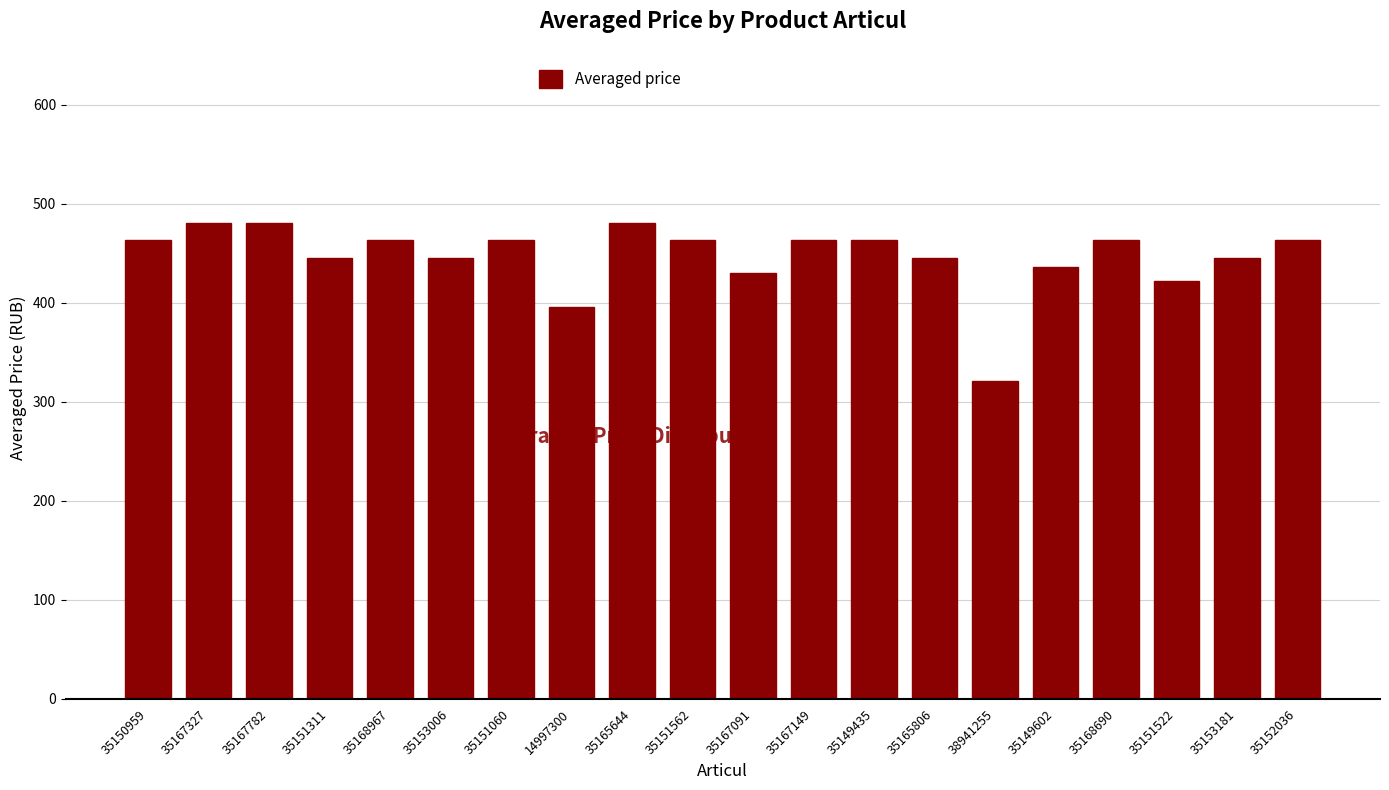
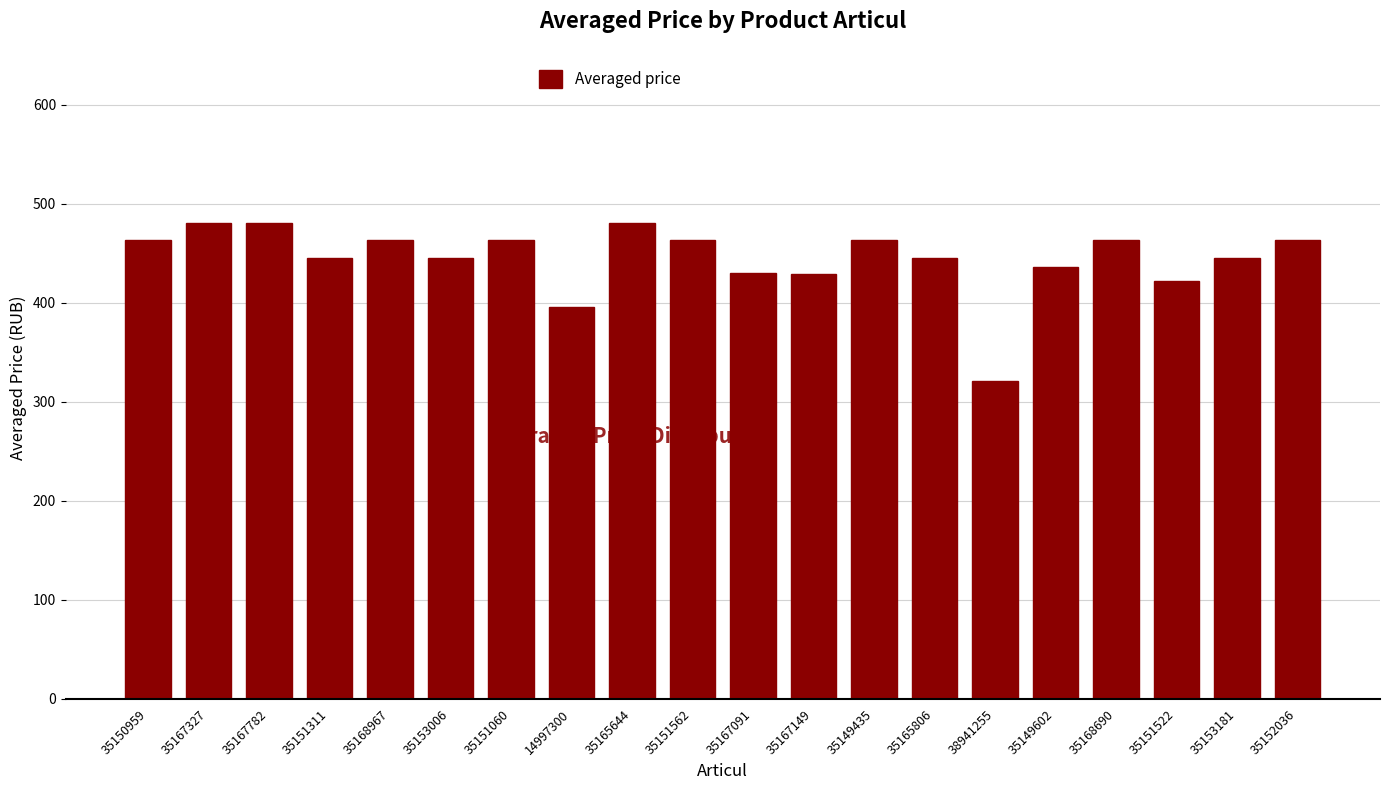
35167149: 460 -> 430
